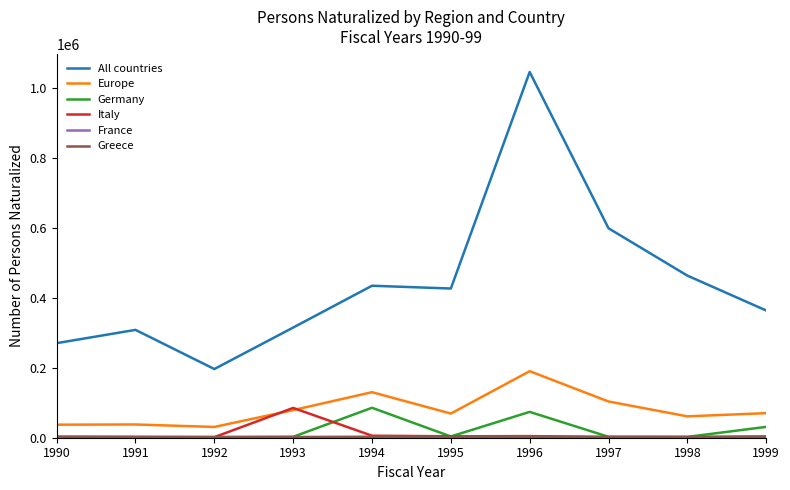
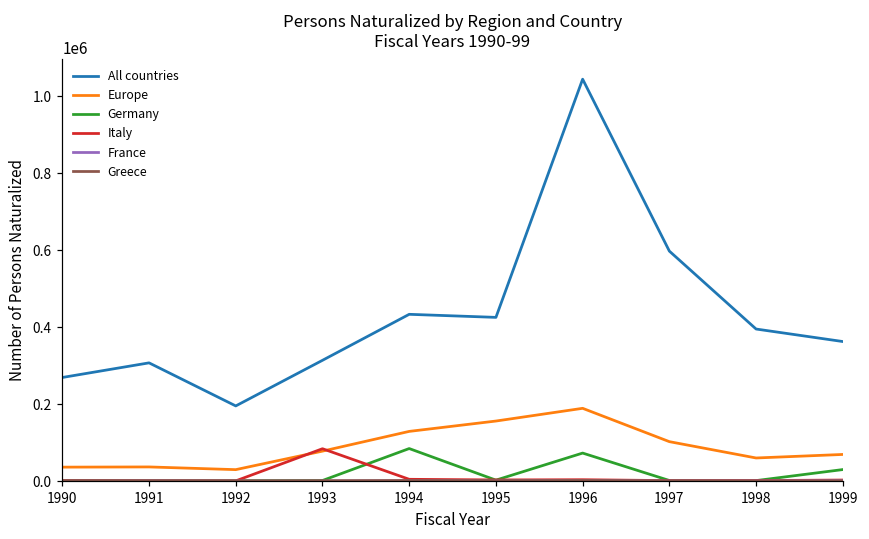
Europe, 1995: 70000 -> 160000
All countries, 1998: 460000 -> 400000
